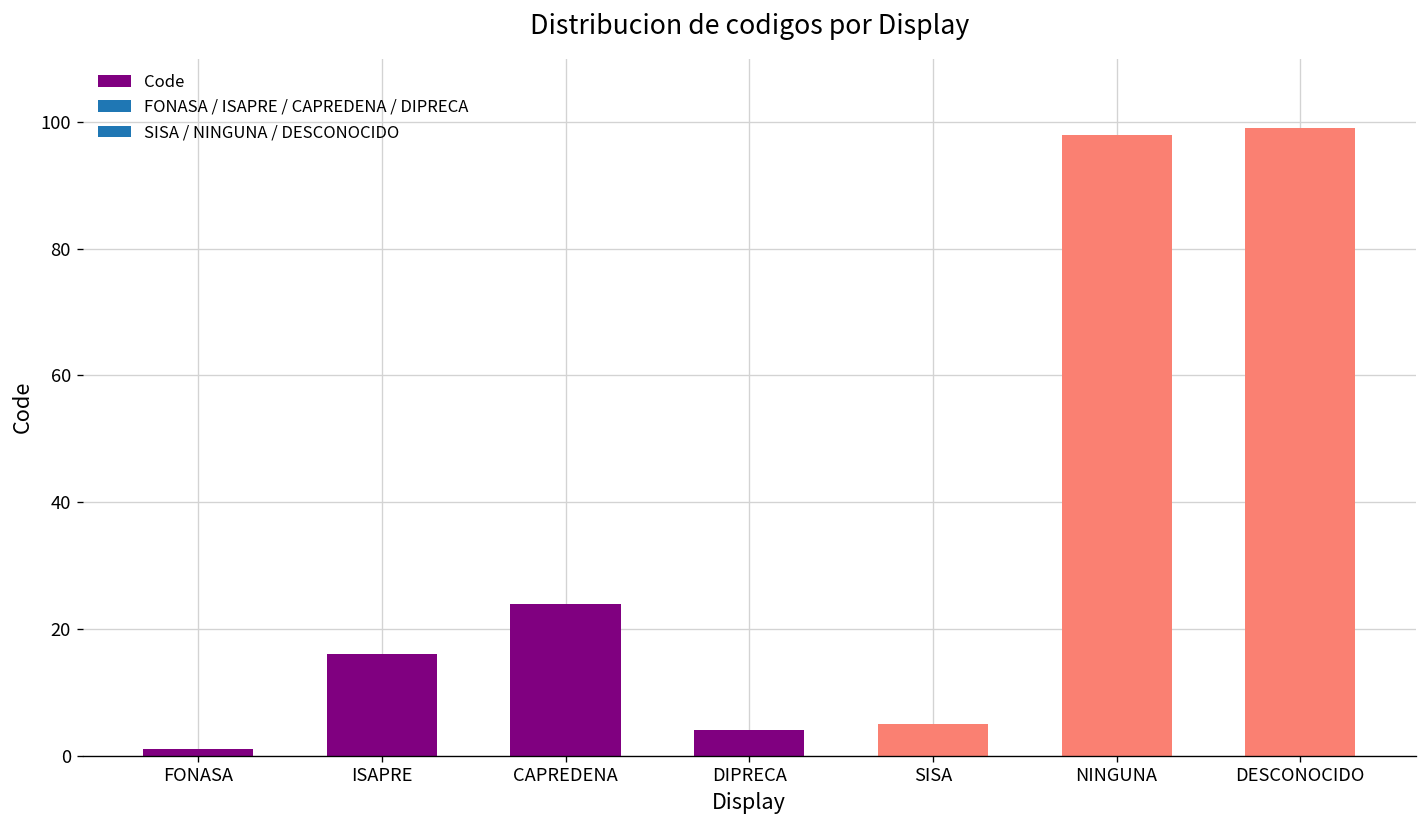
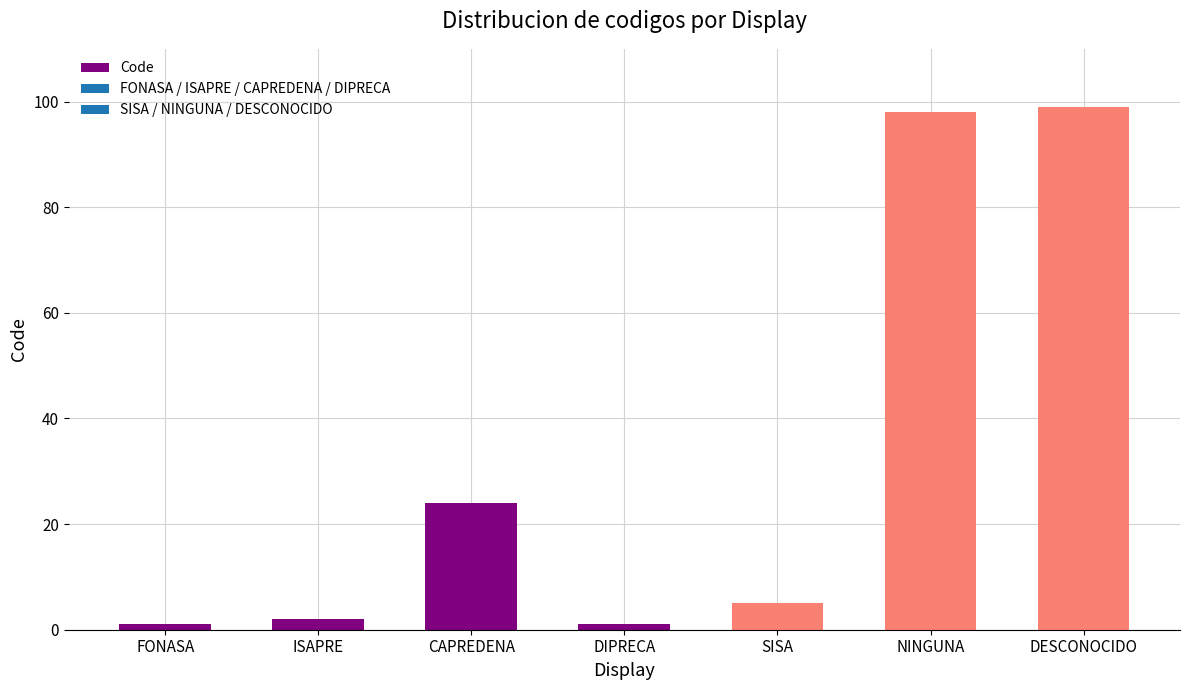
ISAPRE: 16 -> 2
DIPRECA: 4 -> 1
